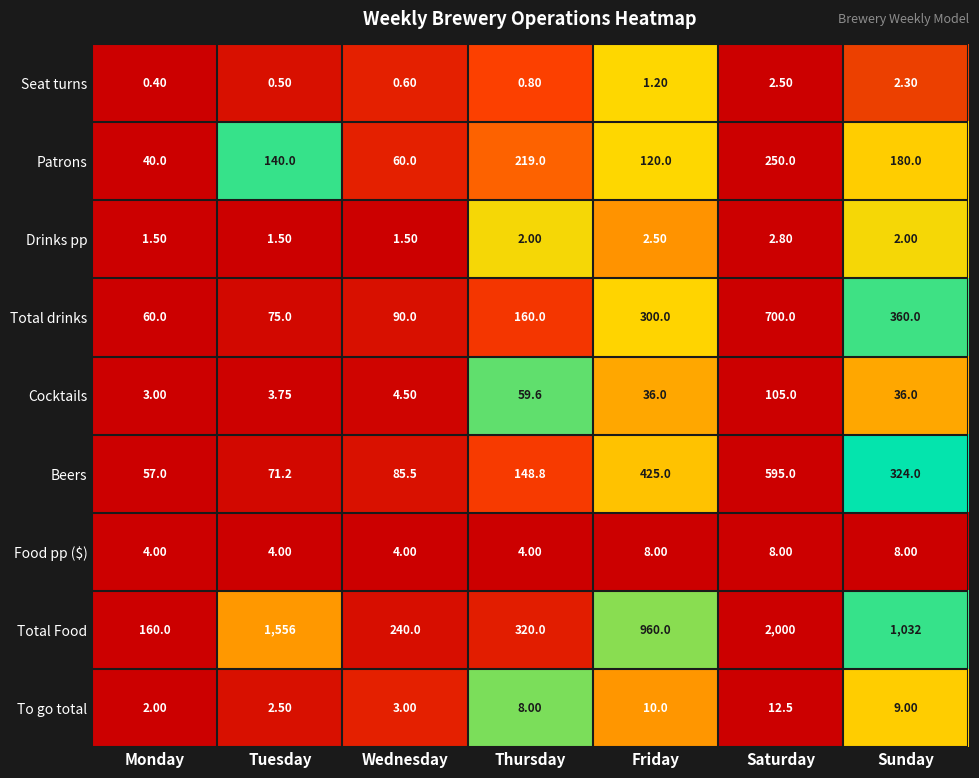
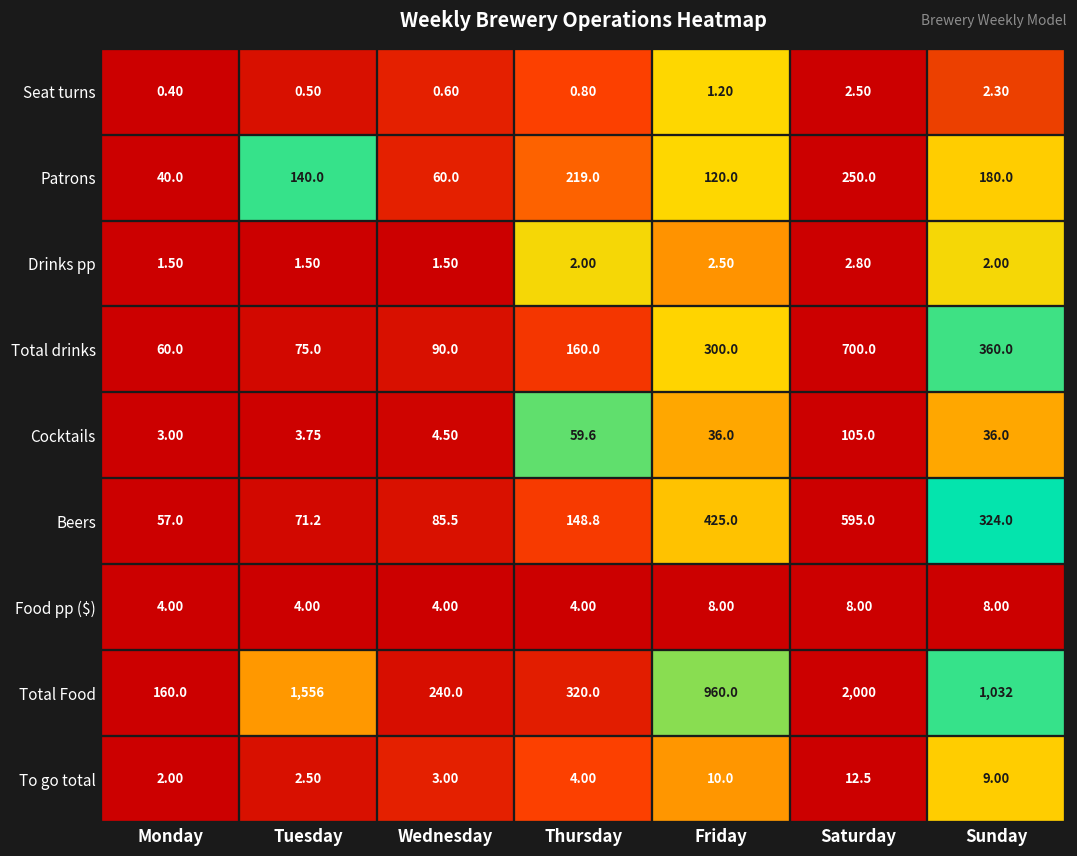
To go total, Thursday: 8.00 -> 4.00
